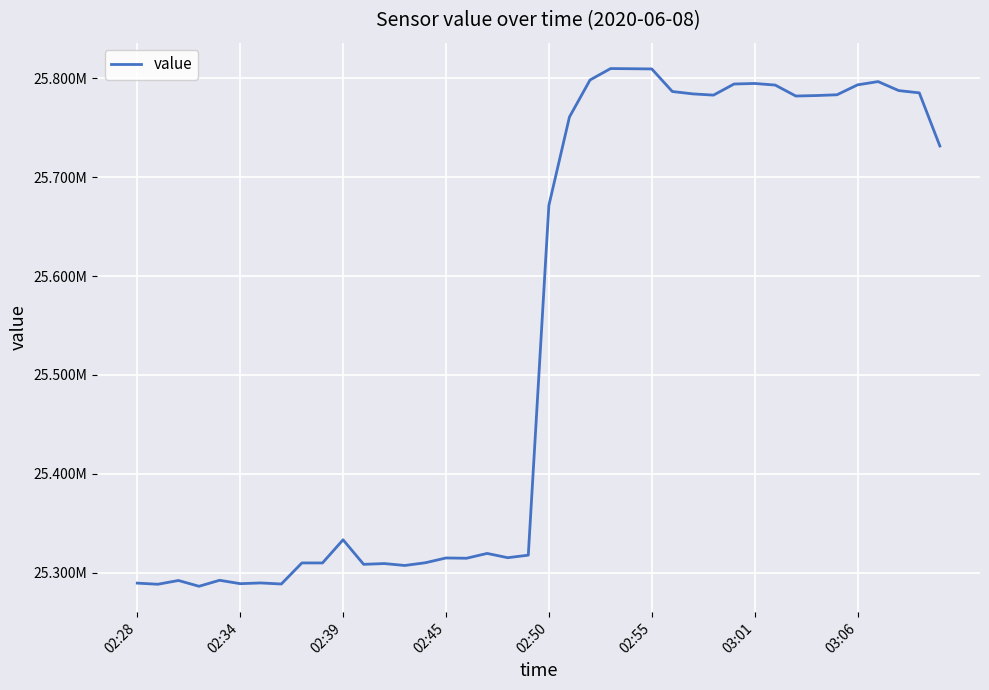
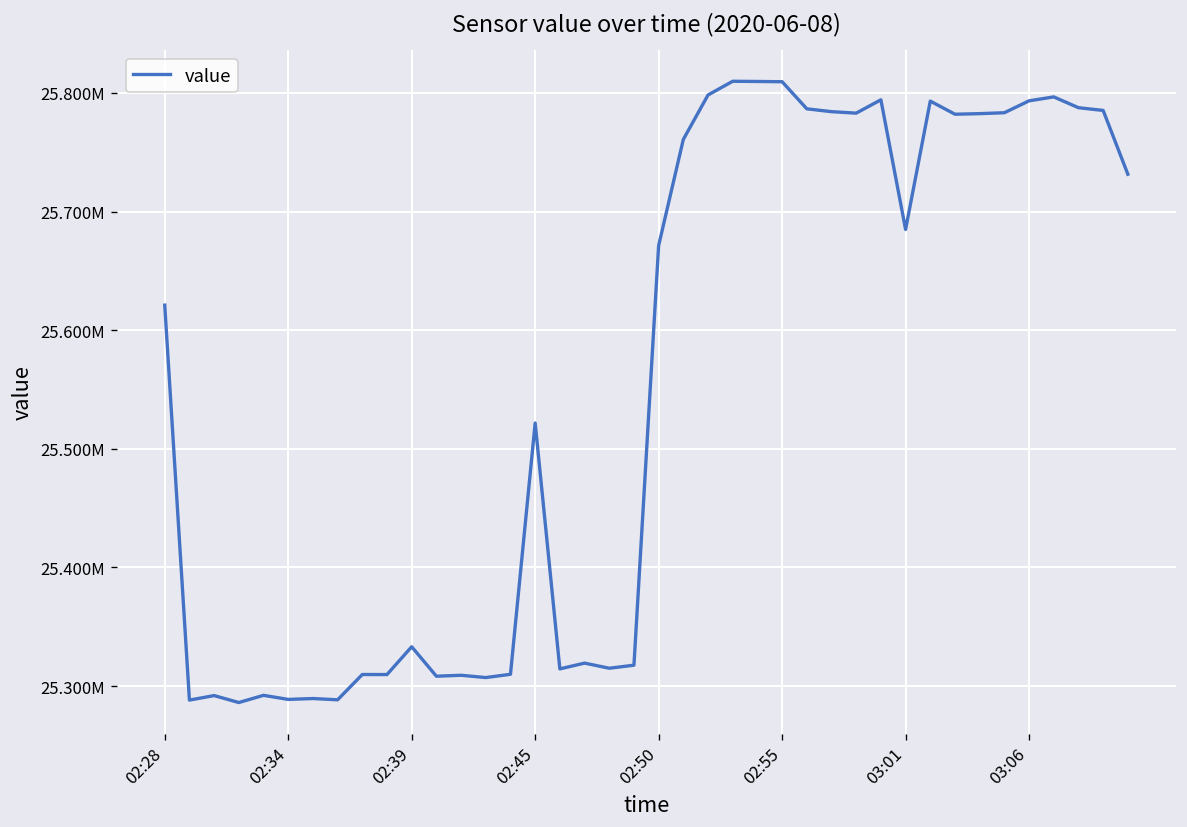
02:28: 25290000 -> 25620000
02:45: 25310000 -> 25520000
03:01: 25790000 -> 25680000
